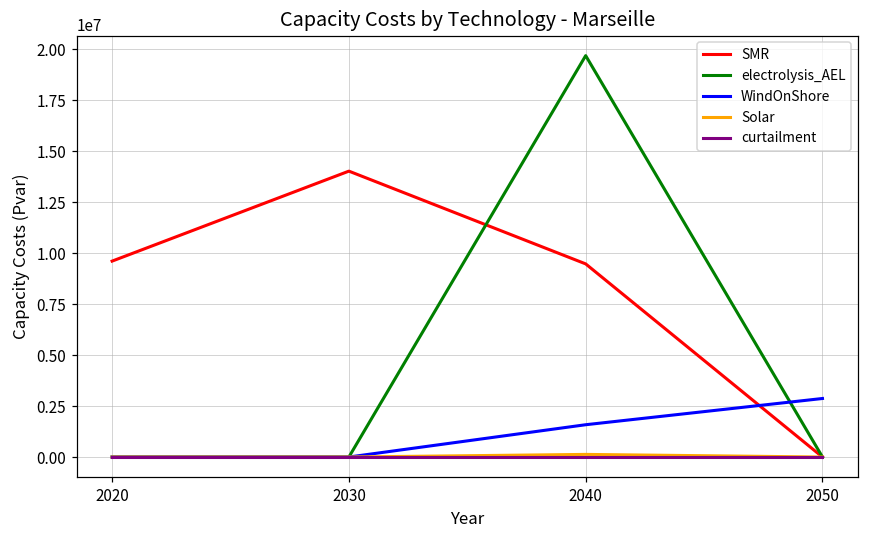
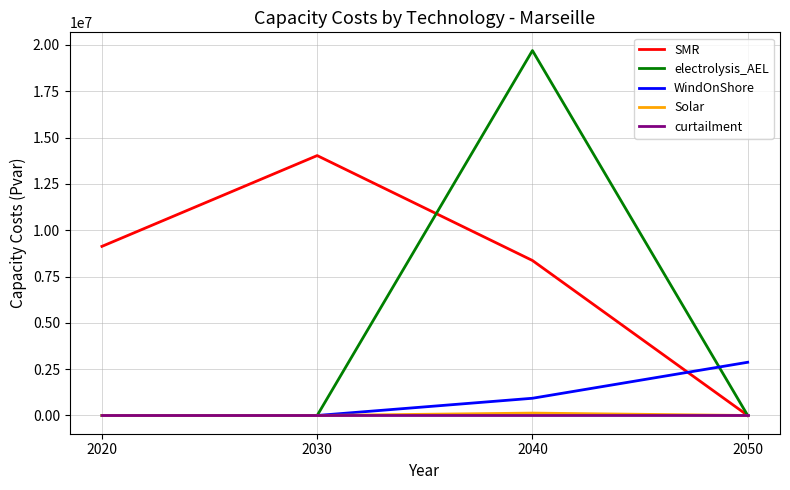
SMR, 2020: 9600000 -> 9100000
SMR, 2040: 9500000 -> 8400000
WindOnShore, 2040: 1600000 -> 900000
